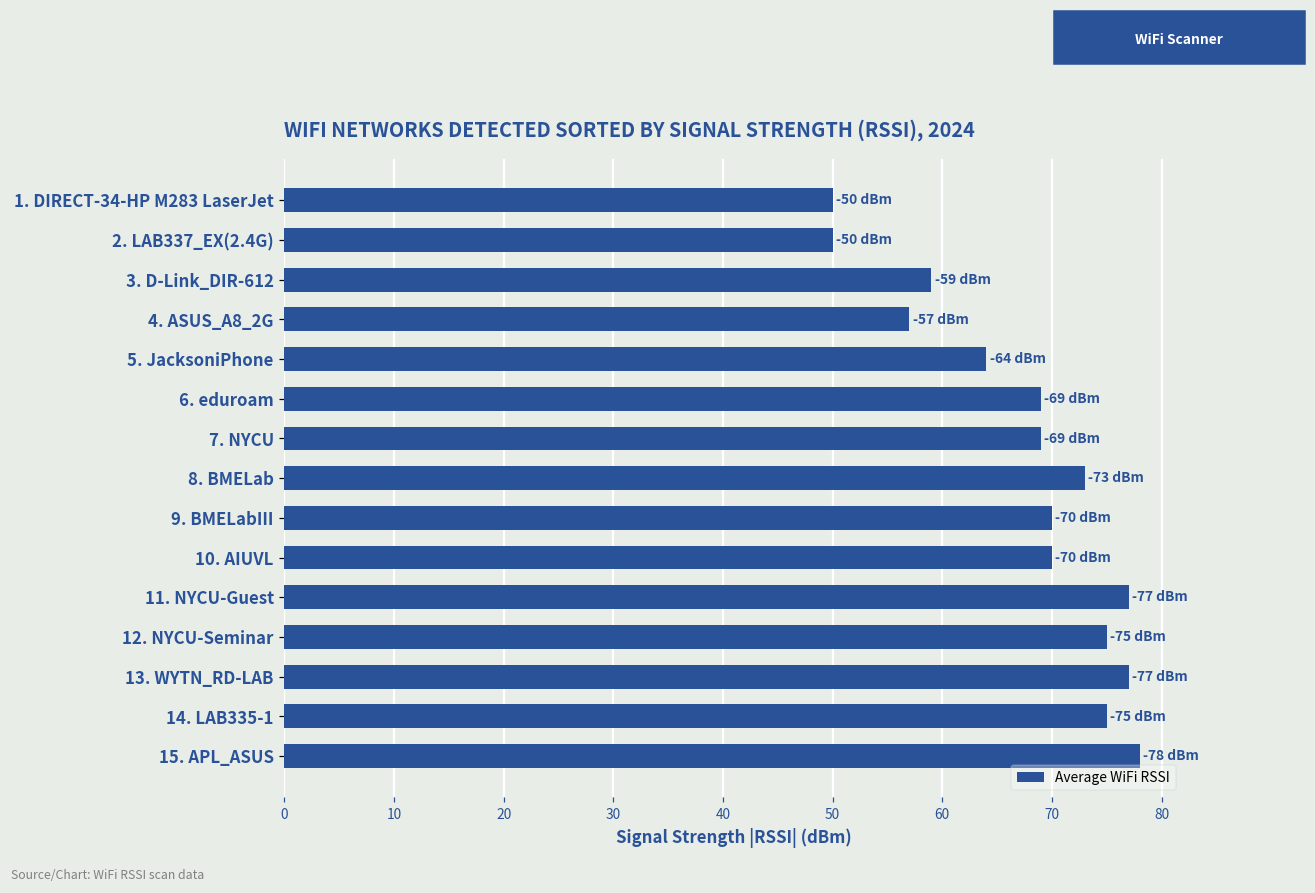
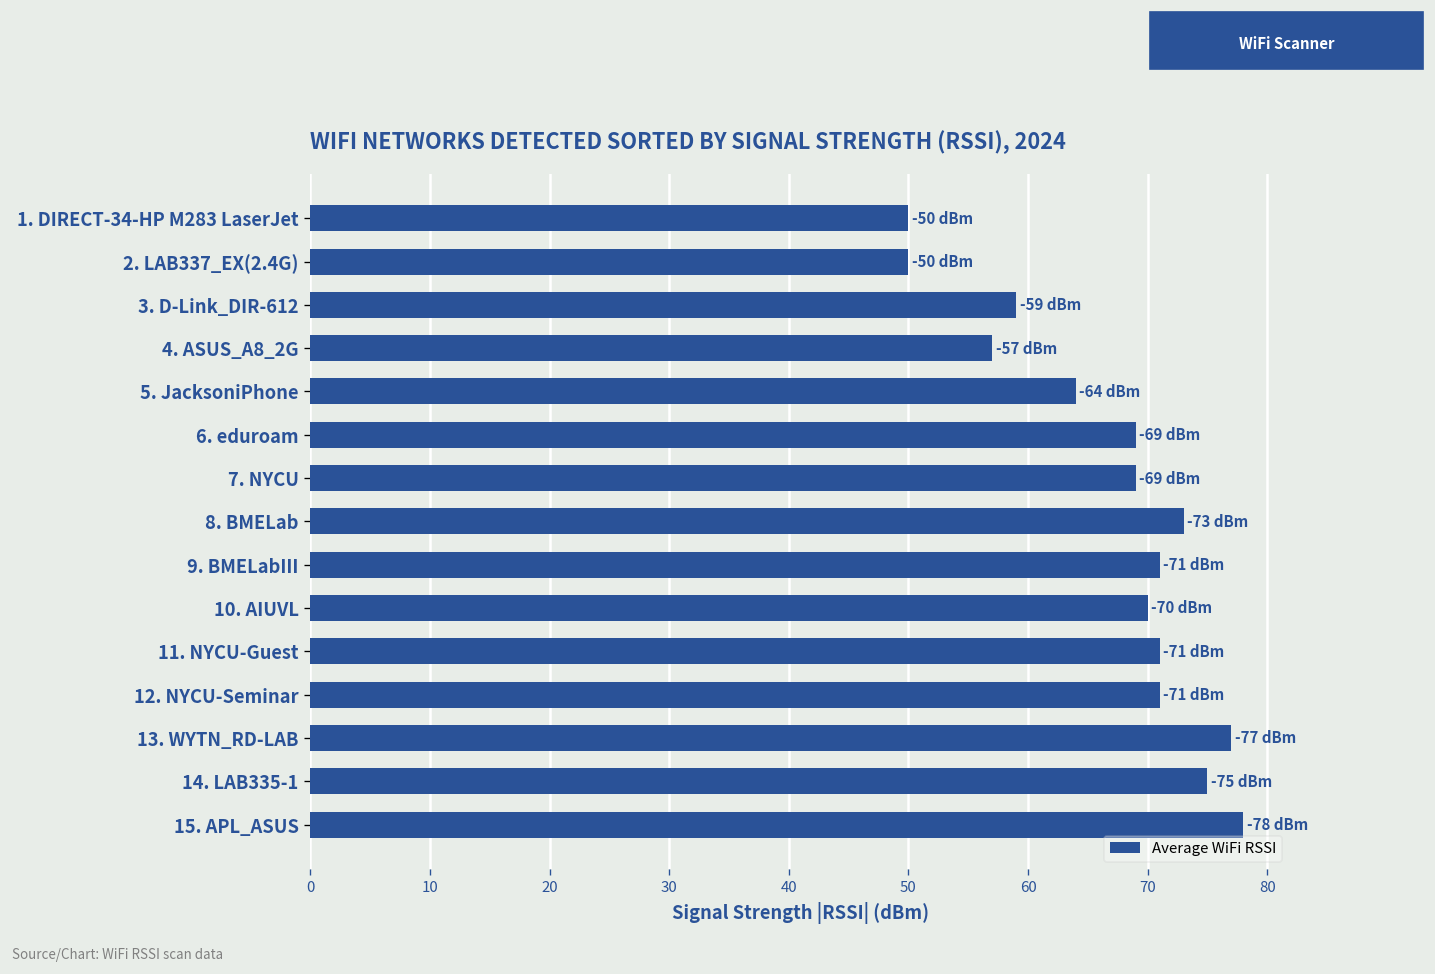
9. BMELabIII: -70 -> -71
11. NYCU-Guest: -77 -> -71
12. NYCU-Seminar: -75 -> -71
